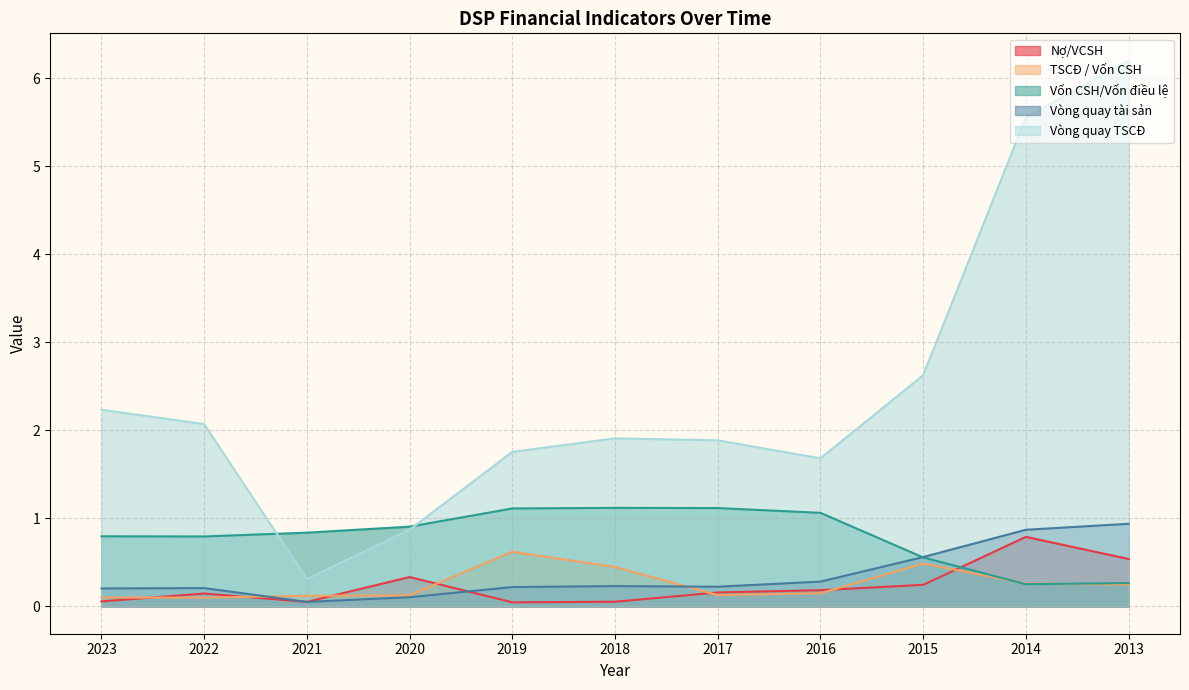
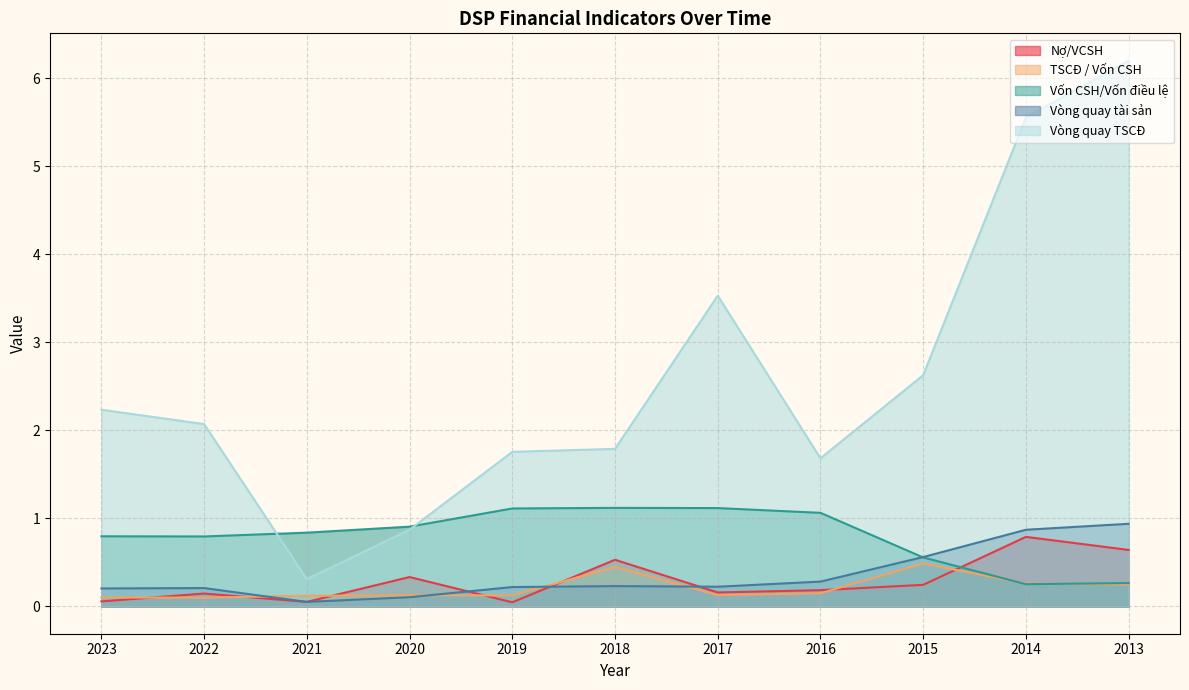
TSCĐ / Vốn CSH, 2019: 0.6 -> 0.1
Nợ/VCSH, 2018: 0.1 -> 0.5
Vòng quay TSCĐ, 2018: 1.9 -> 1.8
Vòng quay TSCĐ, 2017: 1.9 -> 3.5
Nợ/VCSH, 2013: 0.5 -> 0.6
